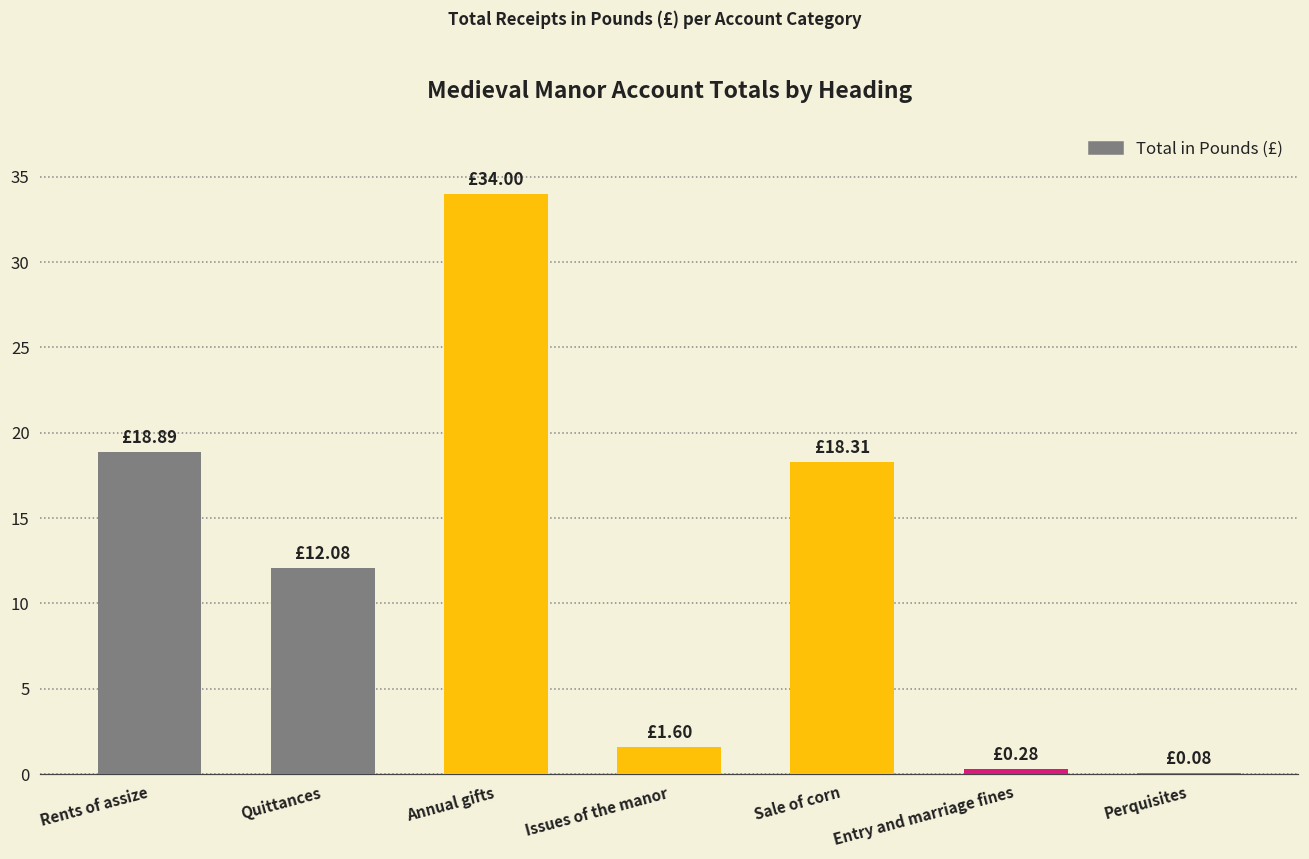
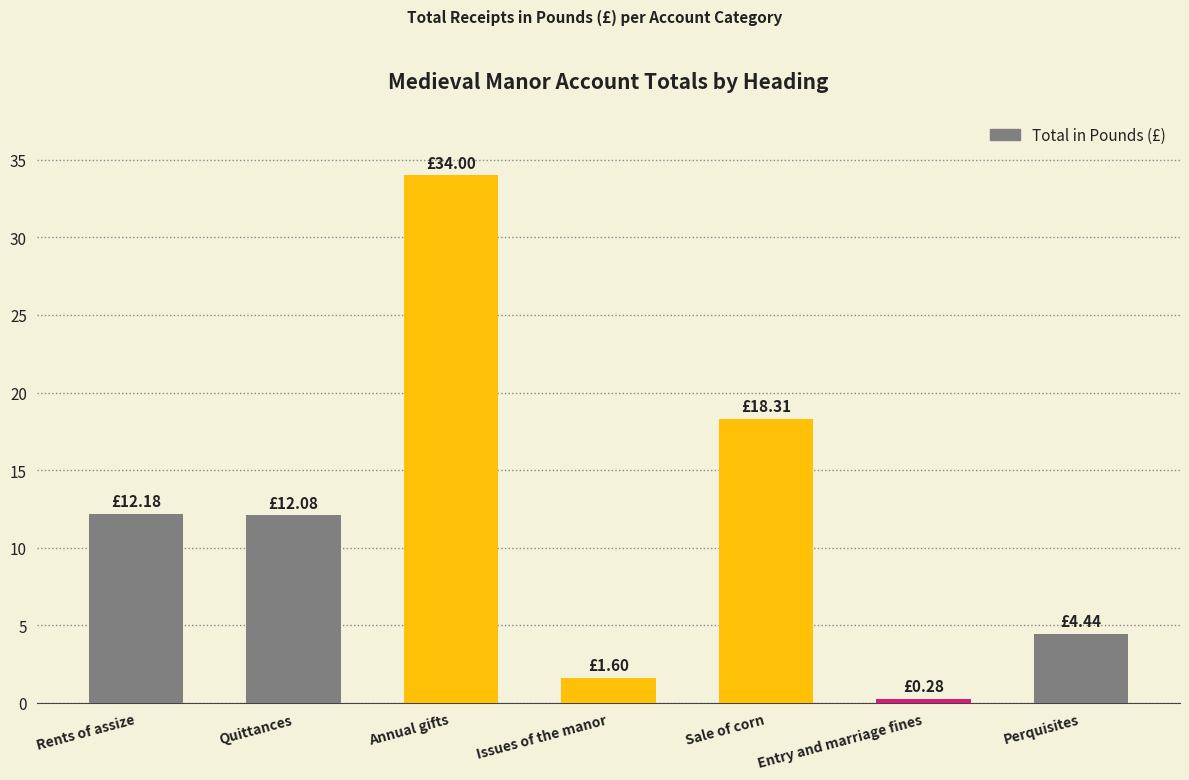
Rents of assize: £18.89 -> £12.18
Perquisites: £0.08 -> £4.44
